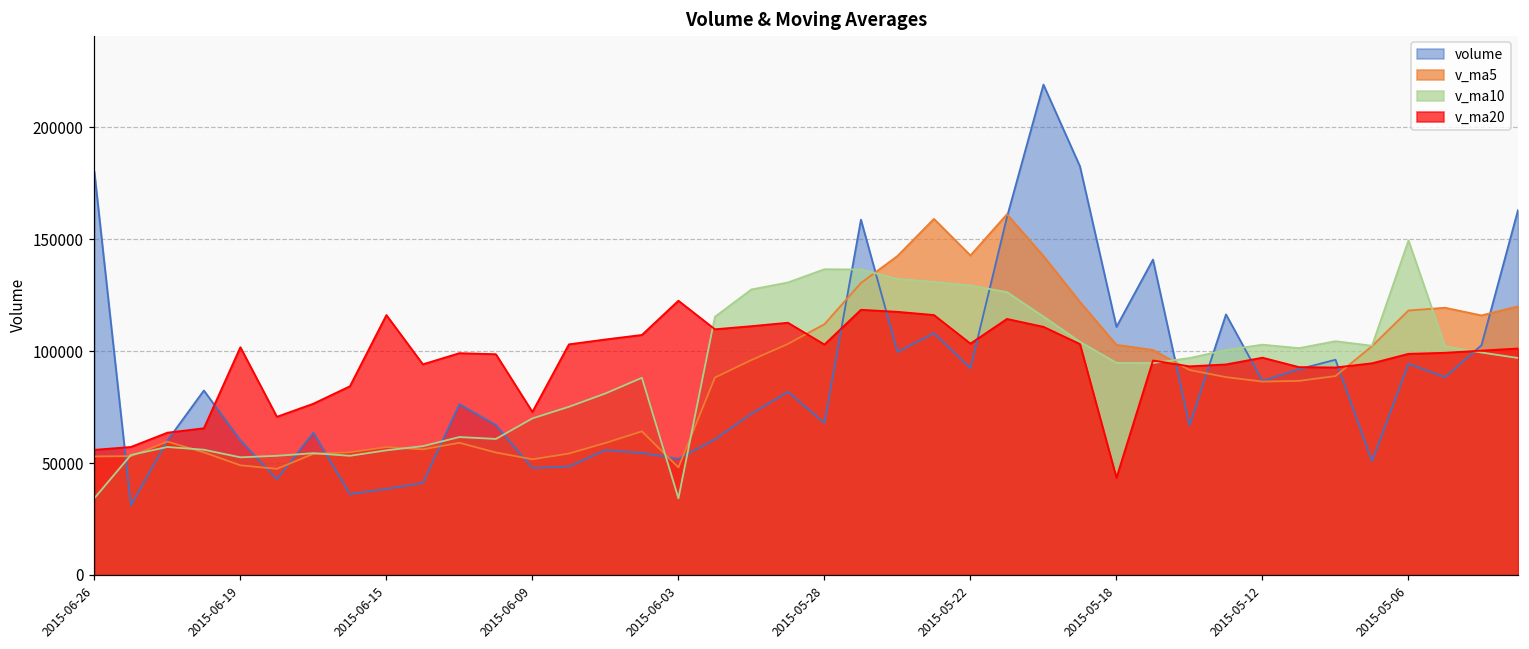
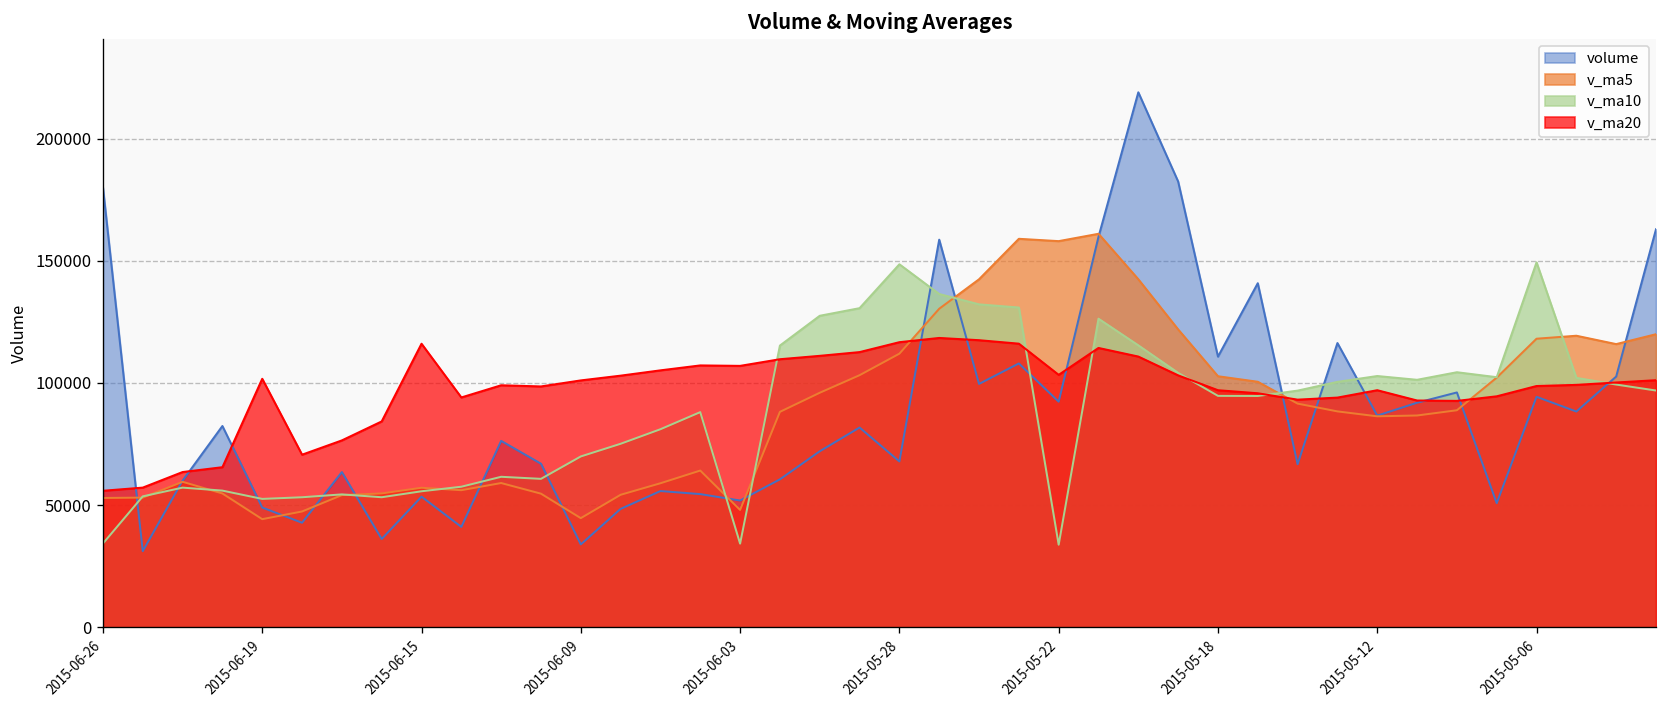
volume, 2015-06-19: 60000 -> 49000
v_ma5, 2015-06-19: 49000 -> 44000
volume, 2015-06-15: 38000 -> 53000
volume, 2015-06-09: 48000 -> 34000
v_ma5, 2015-06-09: 52000 -> 45000
v_ma20, 2015-06-09: 73000 -> 101000
v_ma20, 2015-06-03: 122000 -> 107000
v_ma10, 2015-05-28: 137000 -> 149000
v_ma20, 2015-05-28: 103000 -> 117000
v_ma5, 2015-05-22: 143000 -> 158000
v_ma10, 2015-05-22: 129000 -> 34000
v_ma20, 2015-05-18: 43000 -> 97000
